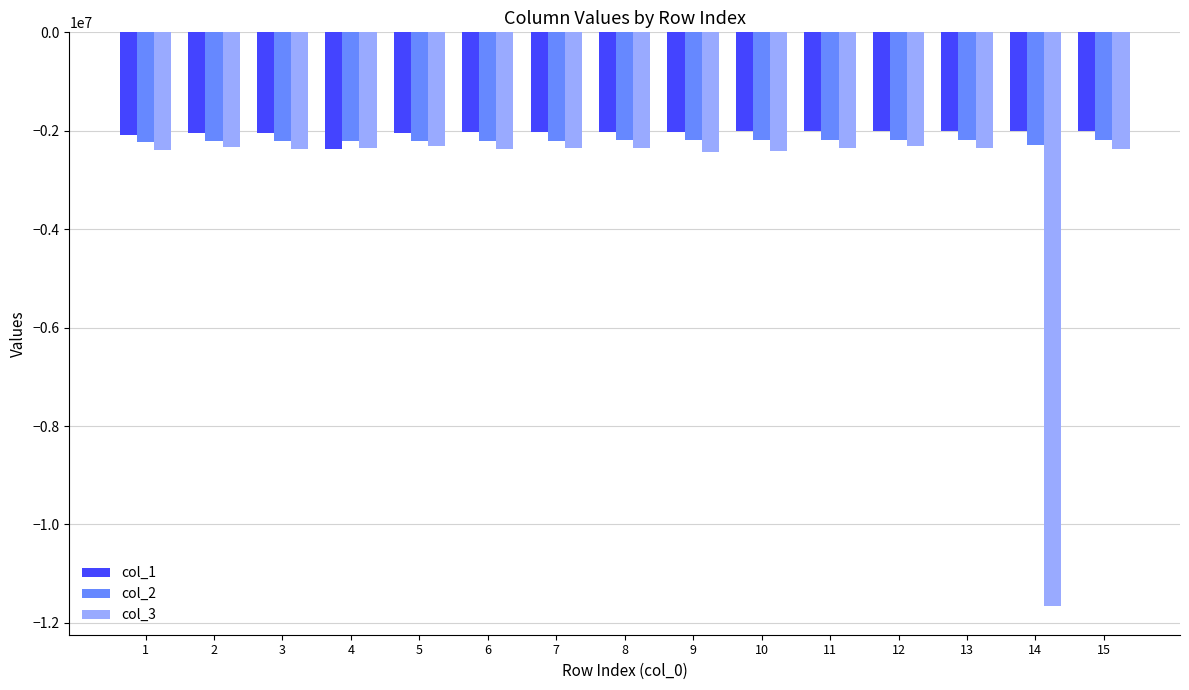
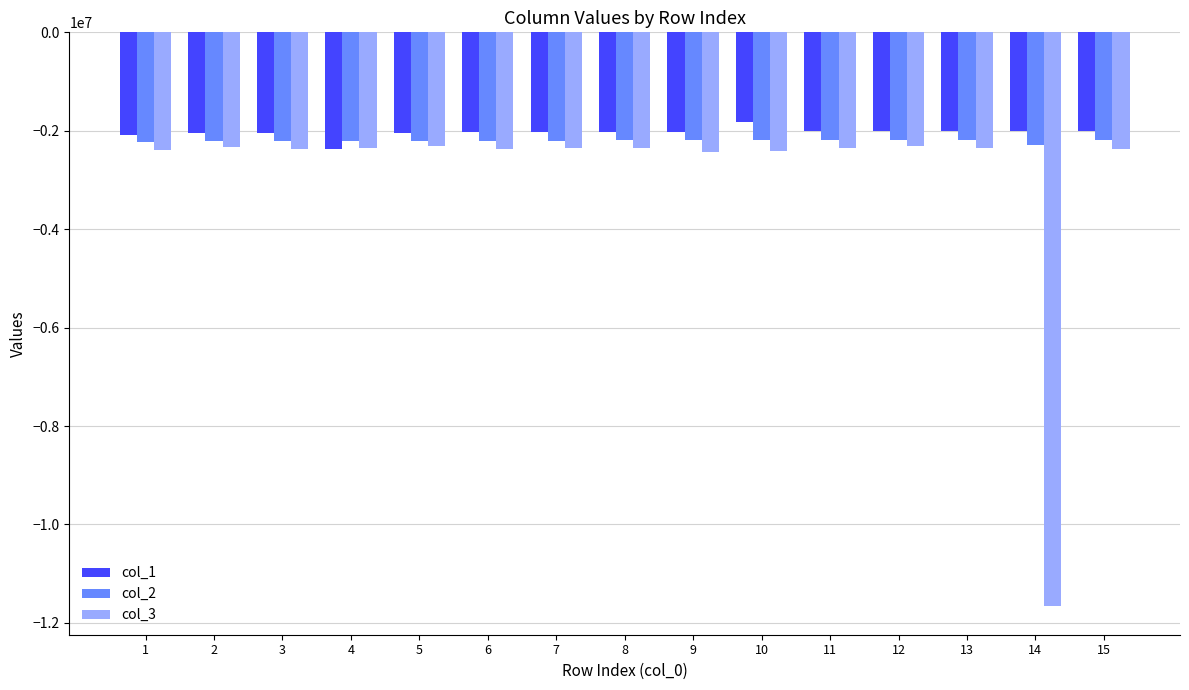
col_1, 10: -2000000 -> -1800000
